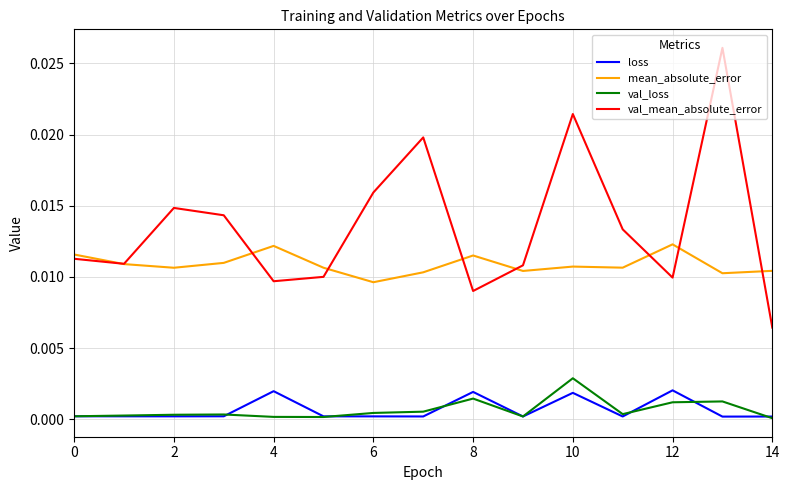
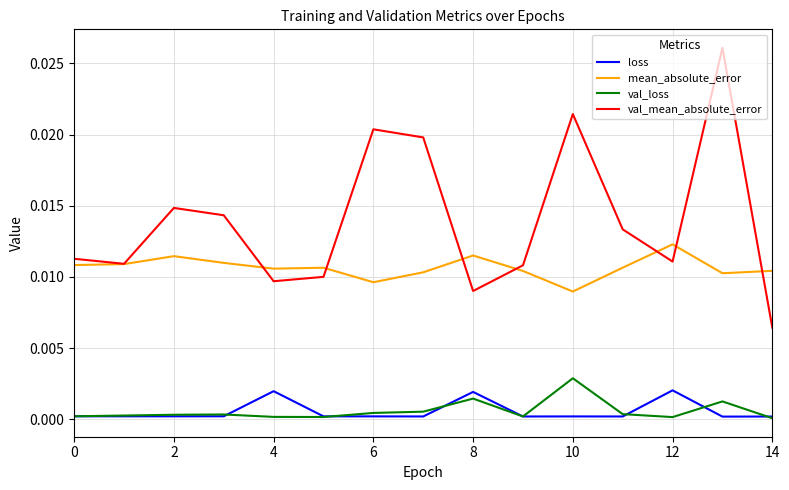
mean_absolute_error, 0: 0.0116 -> 0.0108
mean_absolute_error, 2: 0.0106 -> 0.0115
mean_absolute_error, 4: 0.0122 -> 0.0106
val_mean_absolute_error, 6: 0.0159 -> 0.0204
loss, 10: 0.0019 -> 0.0002
mean_absolute_error, 10: 0.0107 -> 0.0090
val_loss, 12: 0.0012 -> 0.0002
val_mean_absolute_error, 12: 0.0100 -> 0.0111
